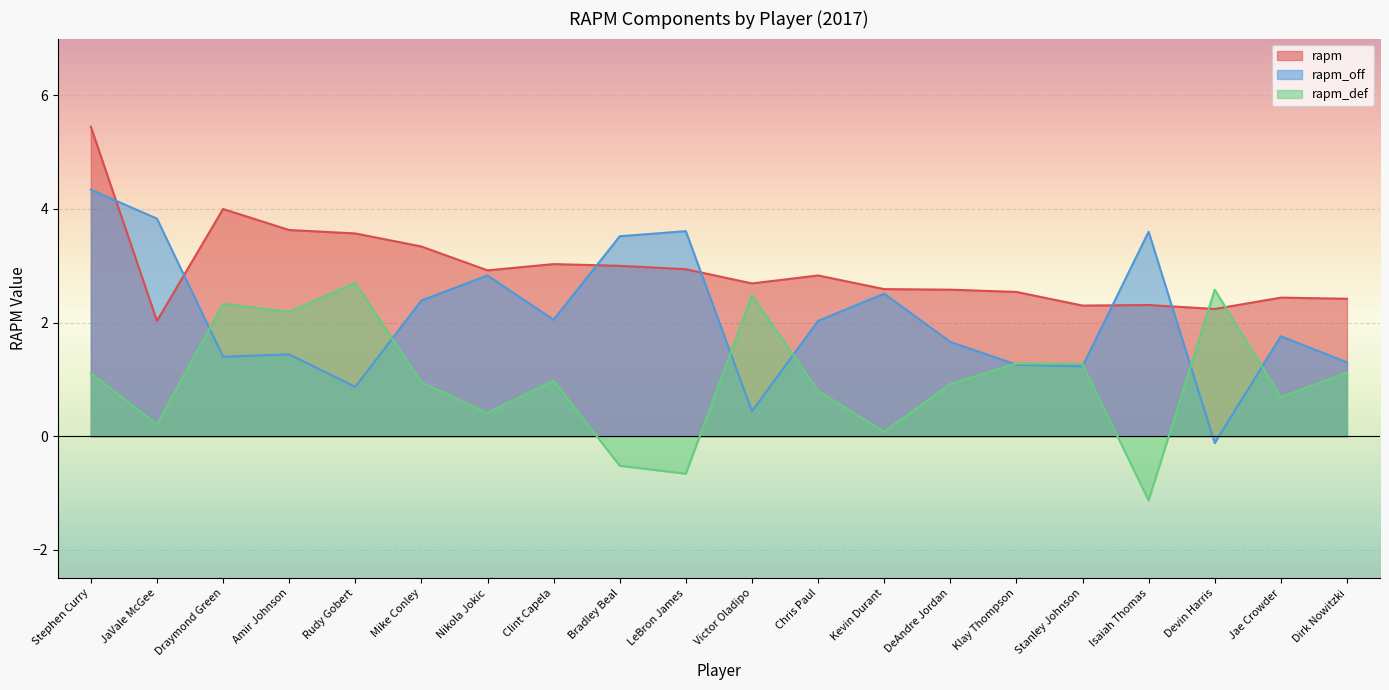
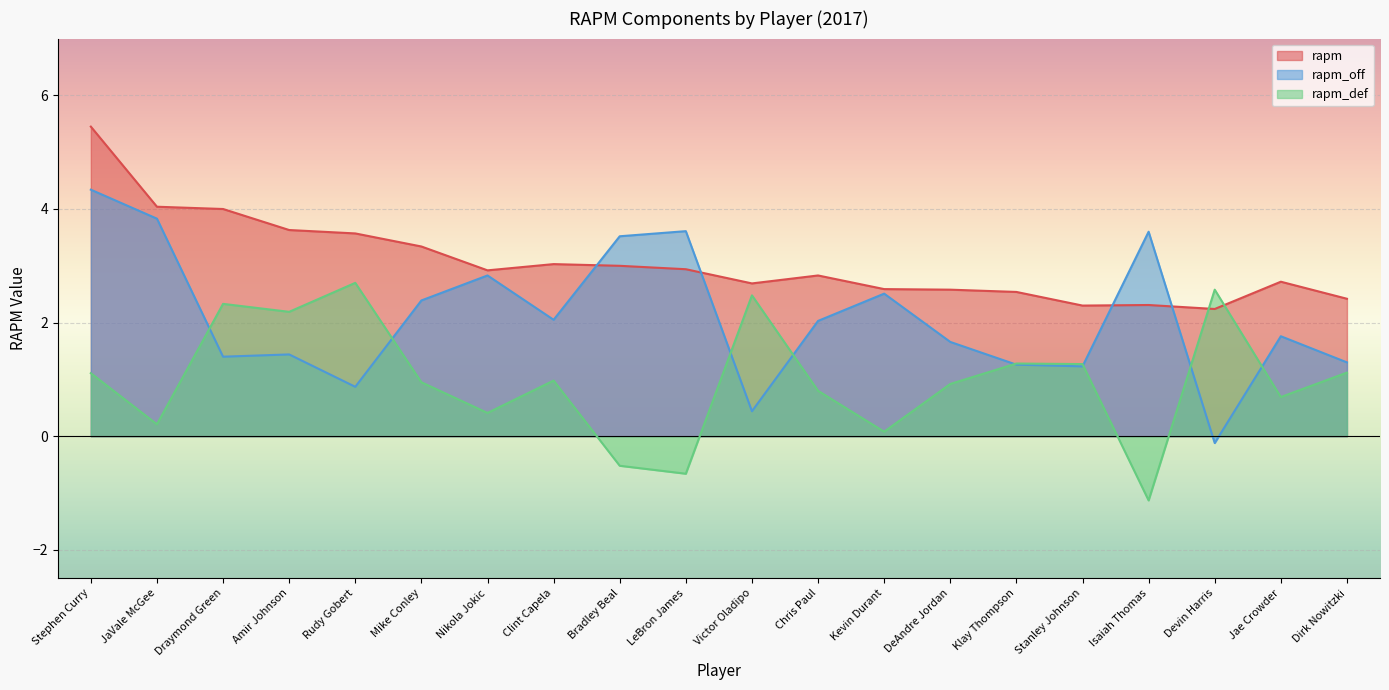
rapm, JaVale McGee: 2.0 -> 4.0
rapm, Jae Crowder: 2.4 -> 2.7
